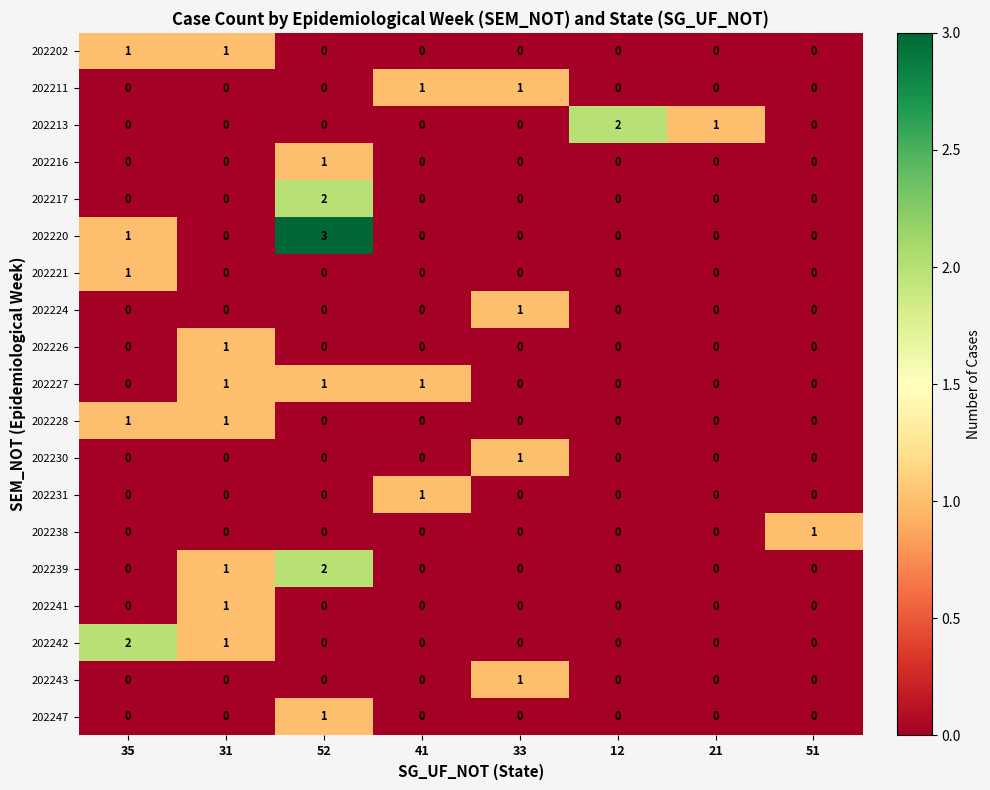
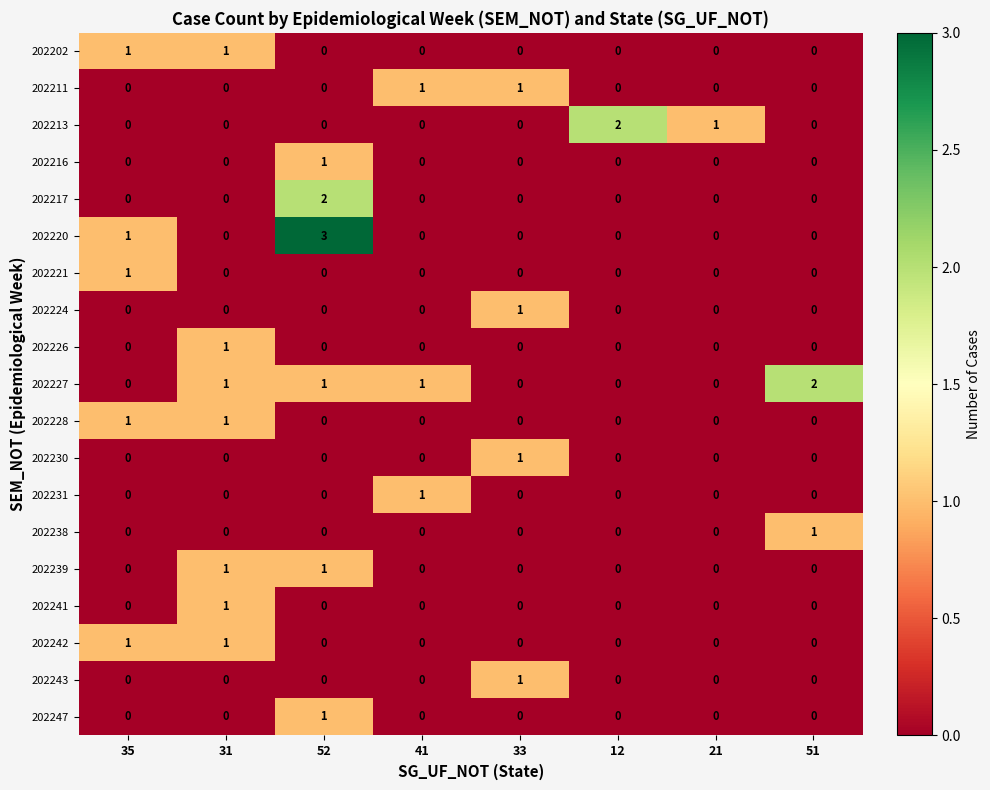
202227, 51: 0 -> 2
202239, 52: 2 -> 1
202242, 35: 2 -> 1
